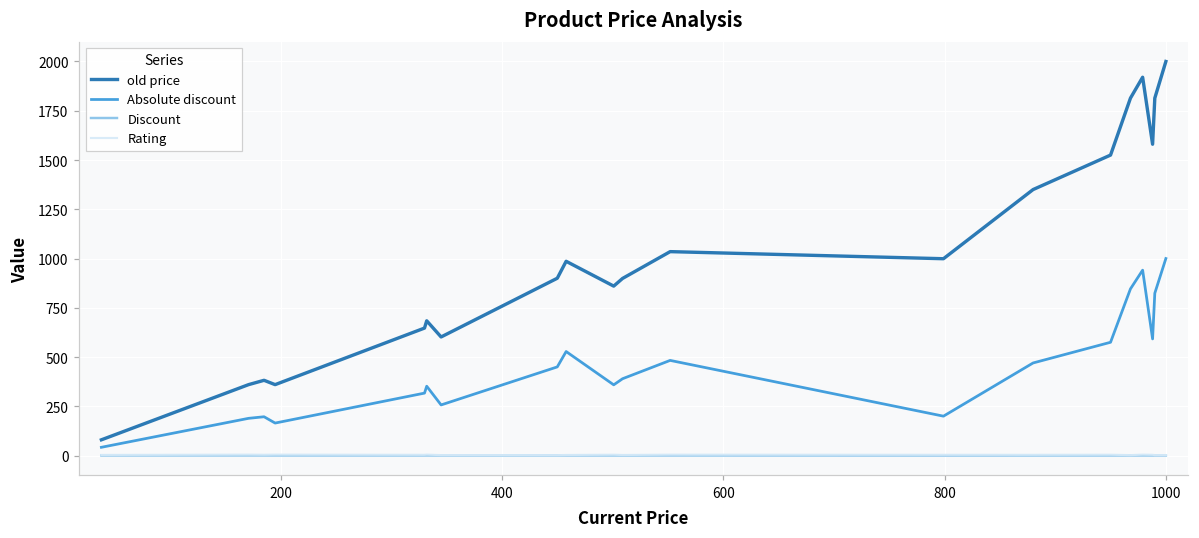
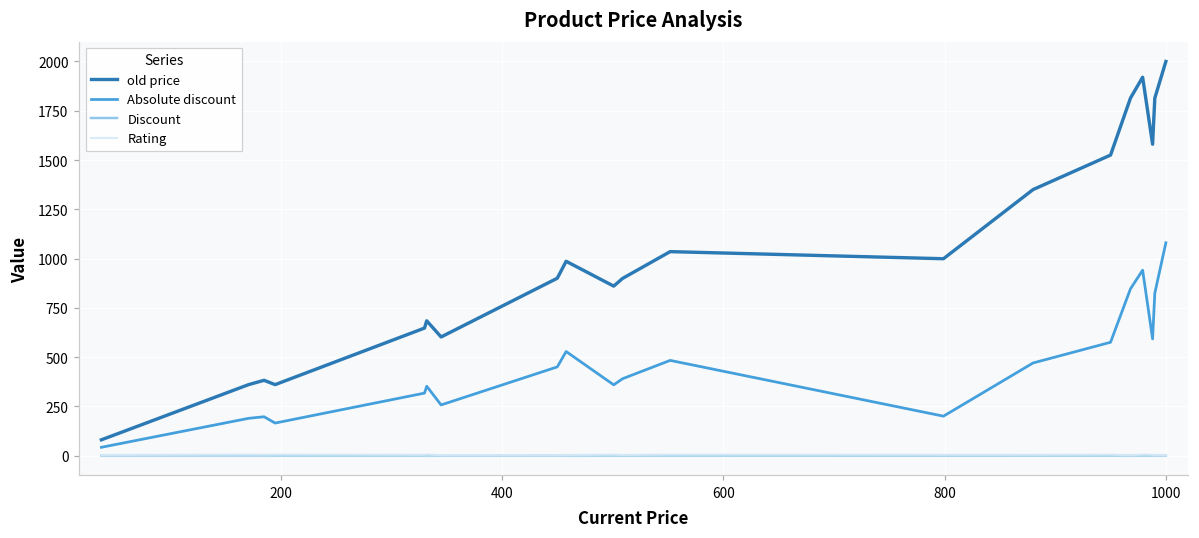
Absolute discount, 1000: 1000 -> 1080
